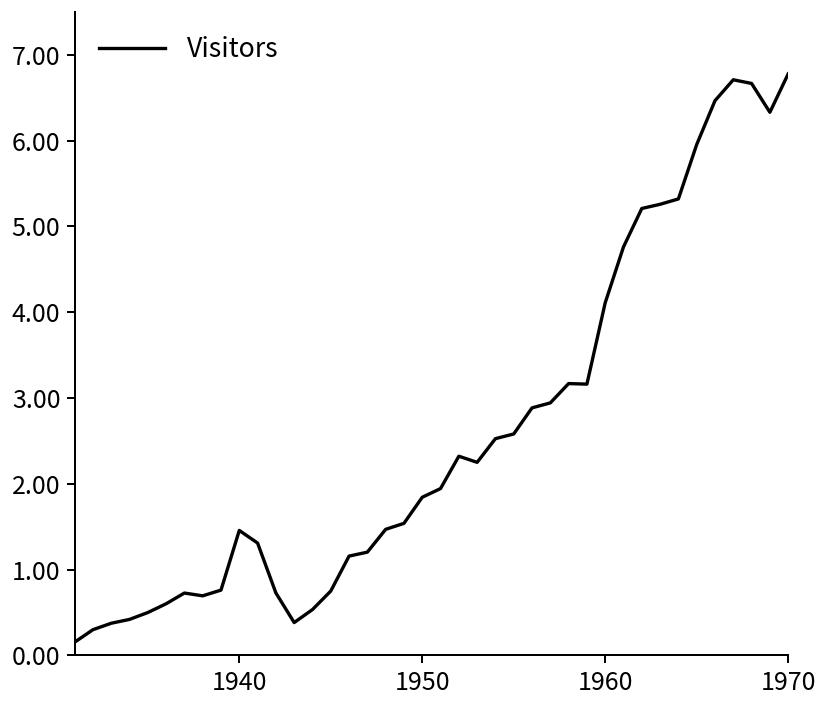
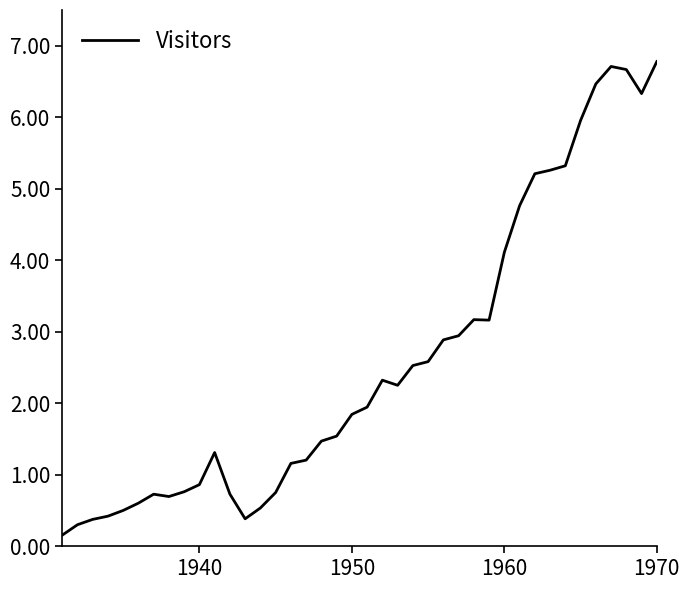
1940: 1.5 -> 0.9
